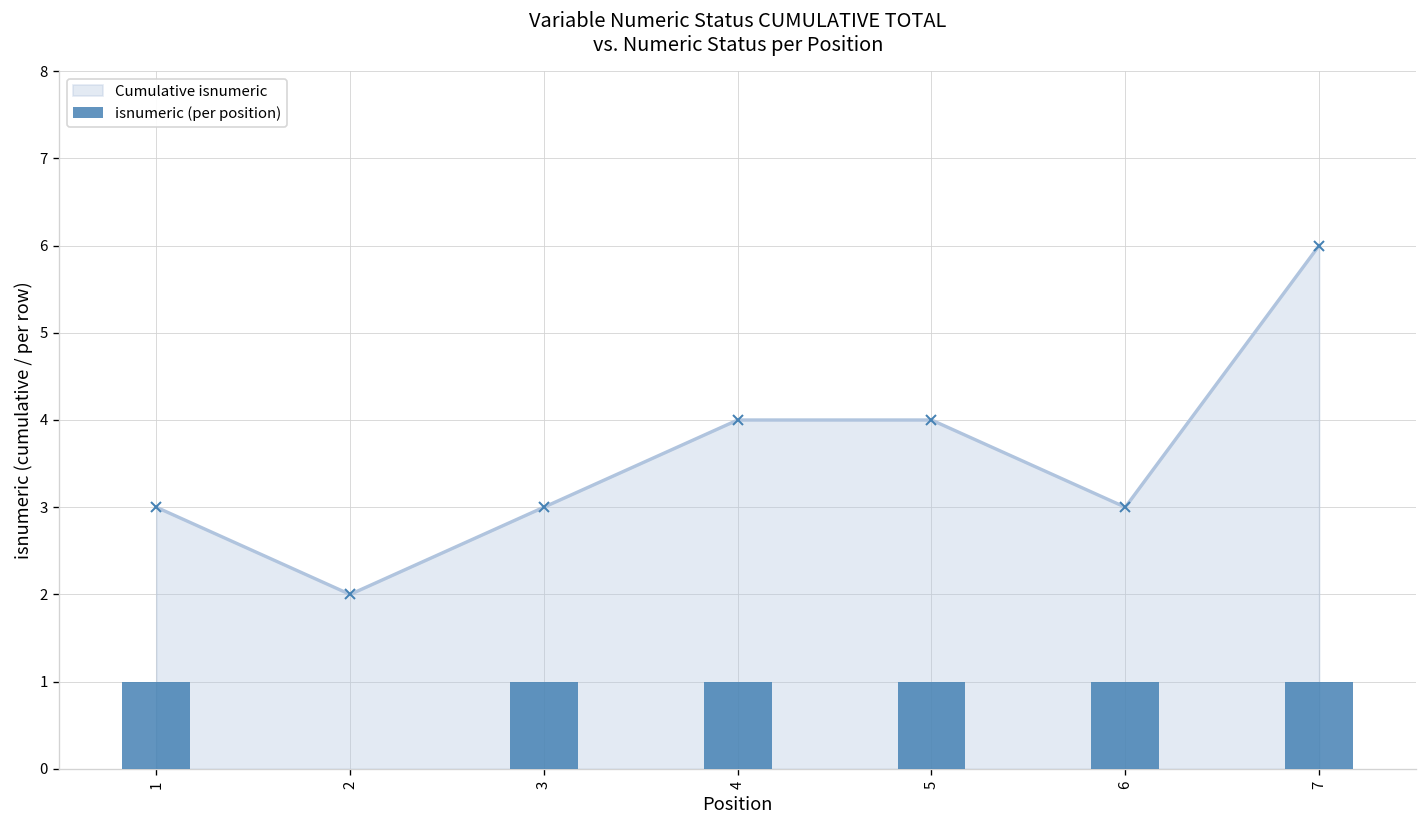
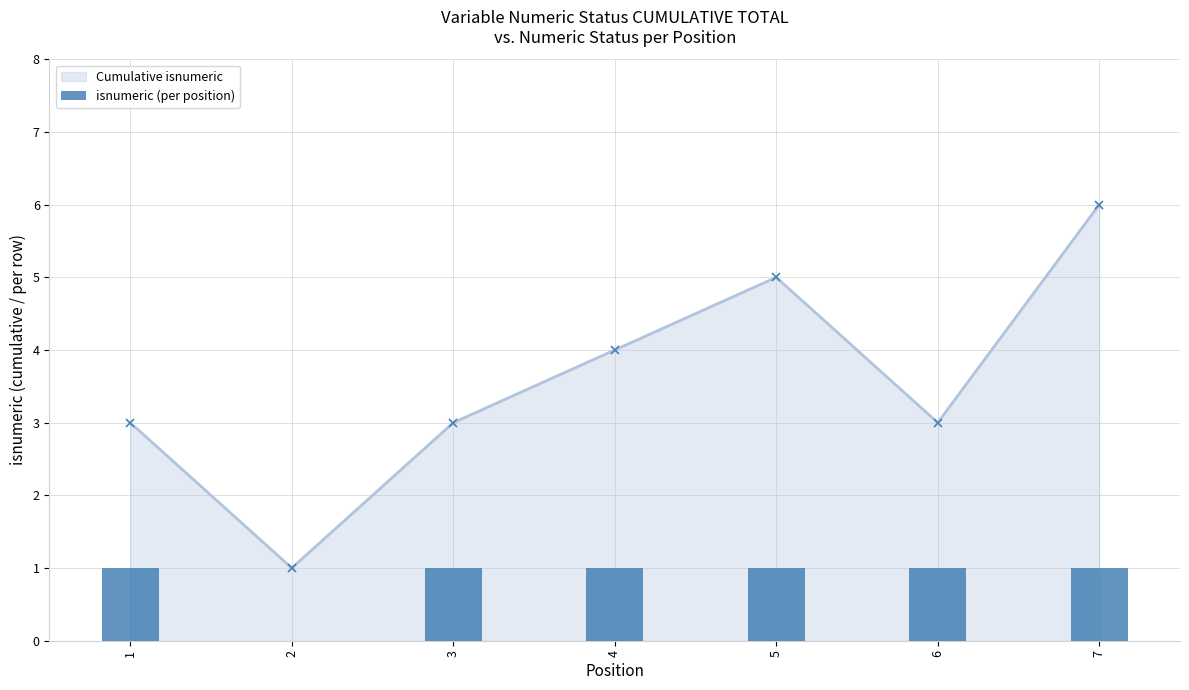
Cumulative isnumeric, 2: 2 -> 1
Cumulative isnumeric, 5: 4 -> 5
